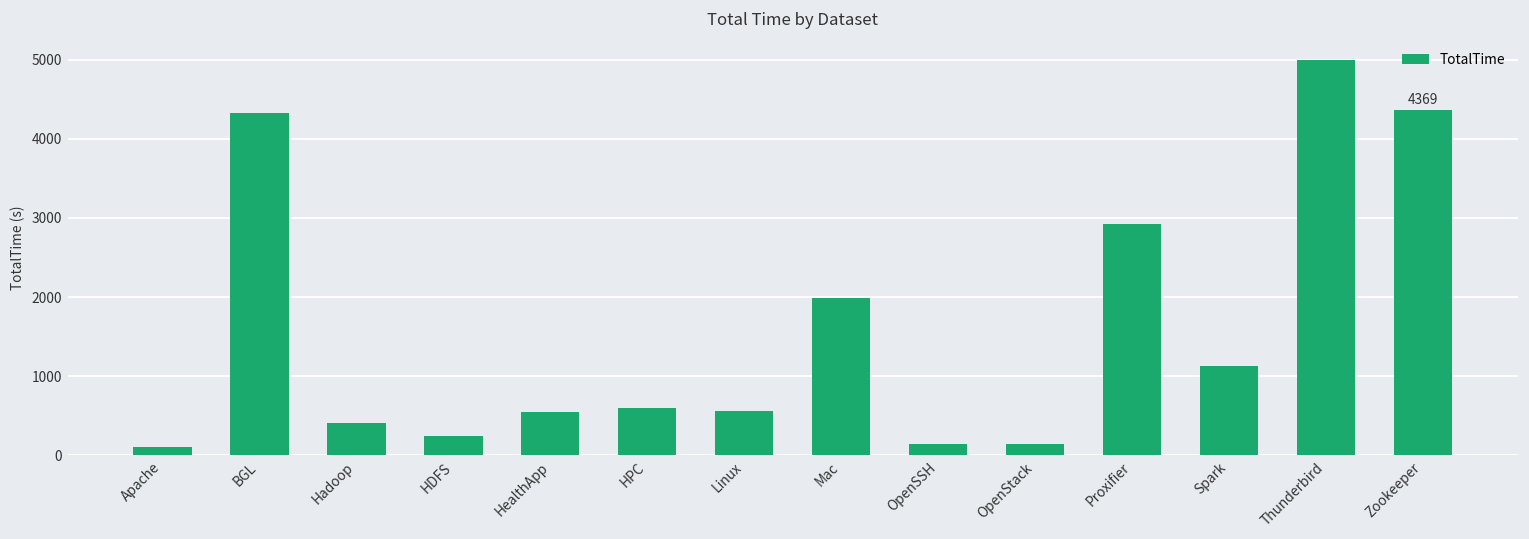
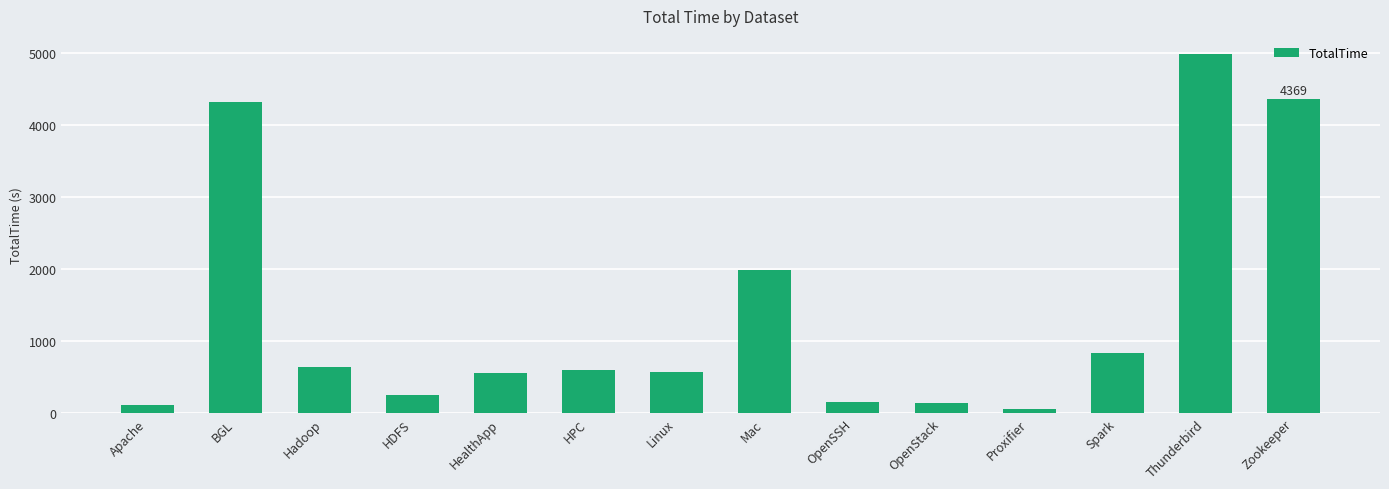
Hadoop: 400 -> 600
Proxifier: 2900 -> 100
Spark: 1100 -> 800
